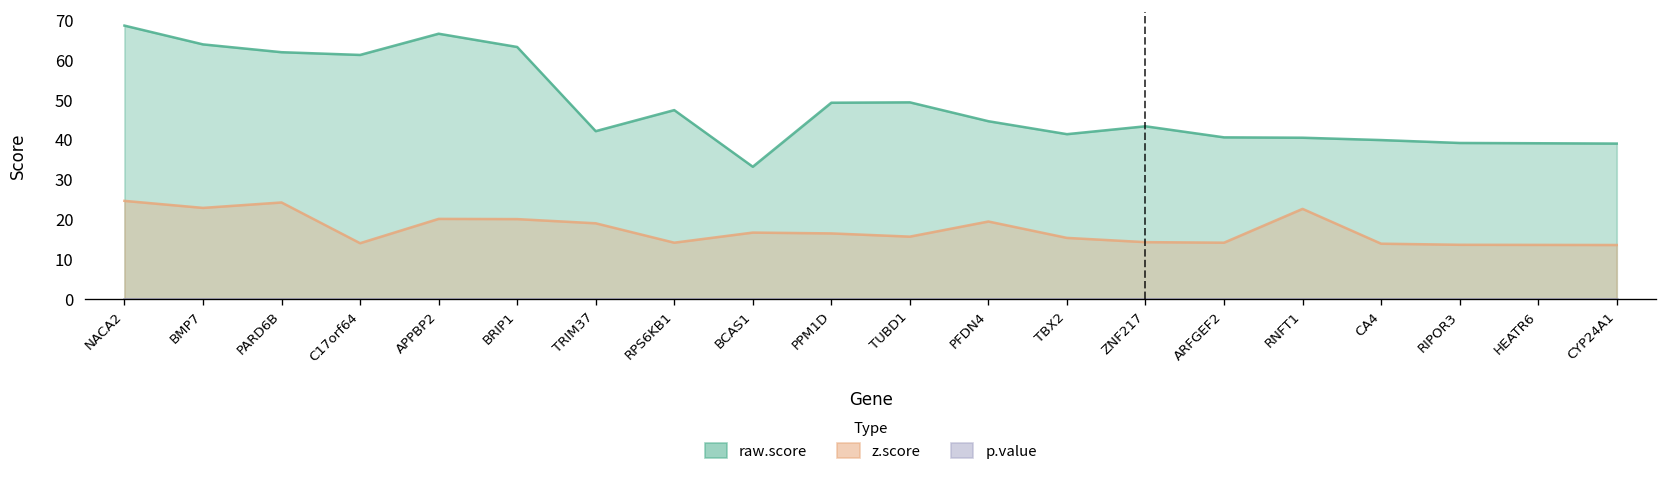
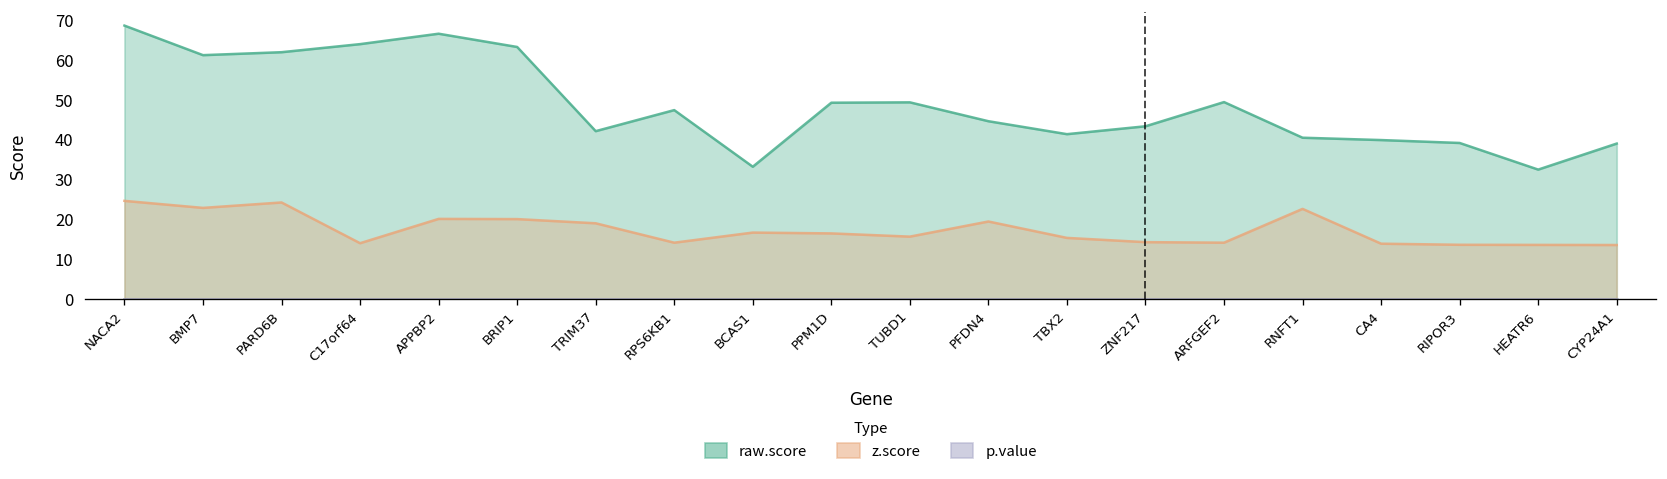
raw.score, BMP7: 64 -> 61
raw.score, C17orf64: 61 -> 64
raw.score, ARFGEF2: 41 -> 49
raw.score, HEATR6: 39 -> 33
